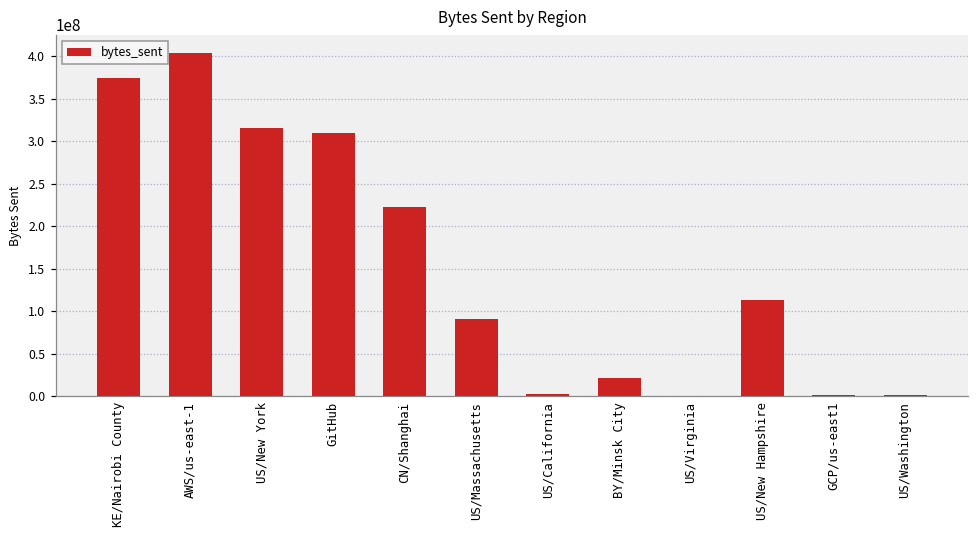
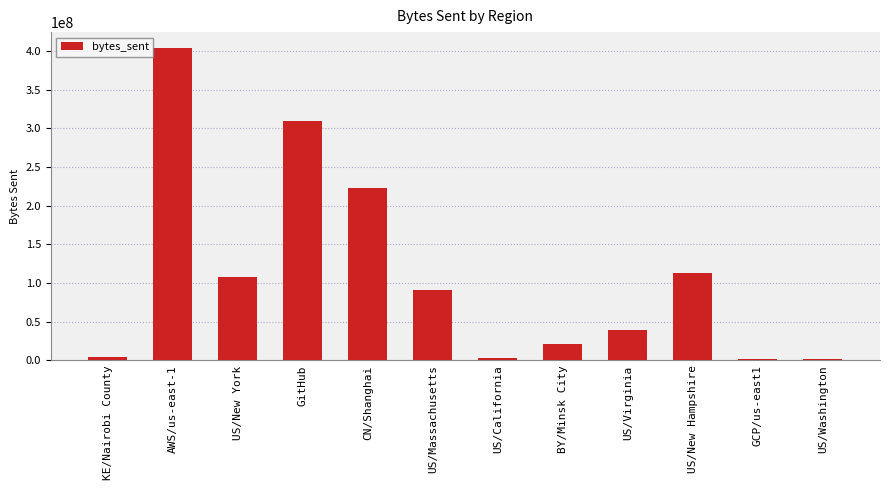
KE/Nairobi County: 380000000 -> 0
US/New York: 320000000 -> 110000000
US/Virginia: 0 -> 40000000
